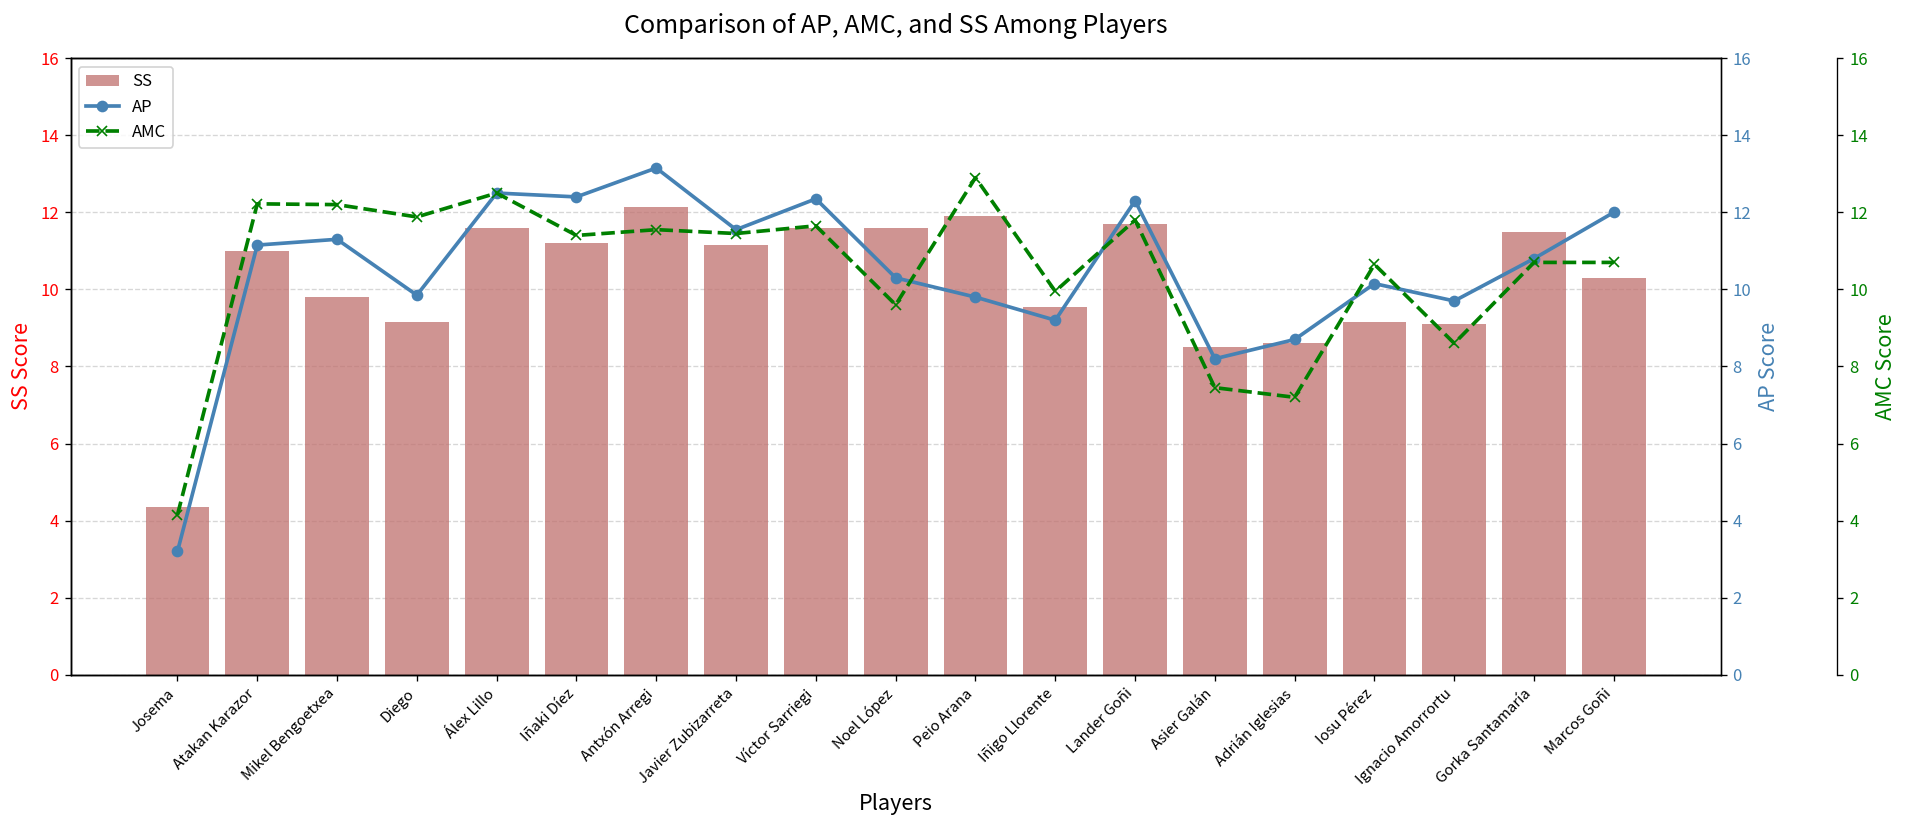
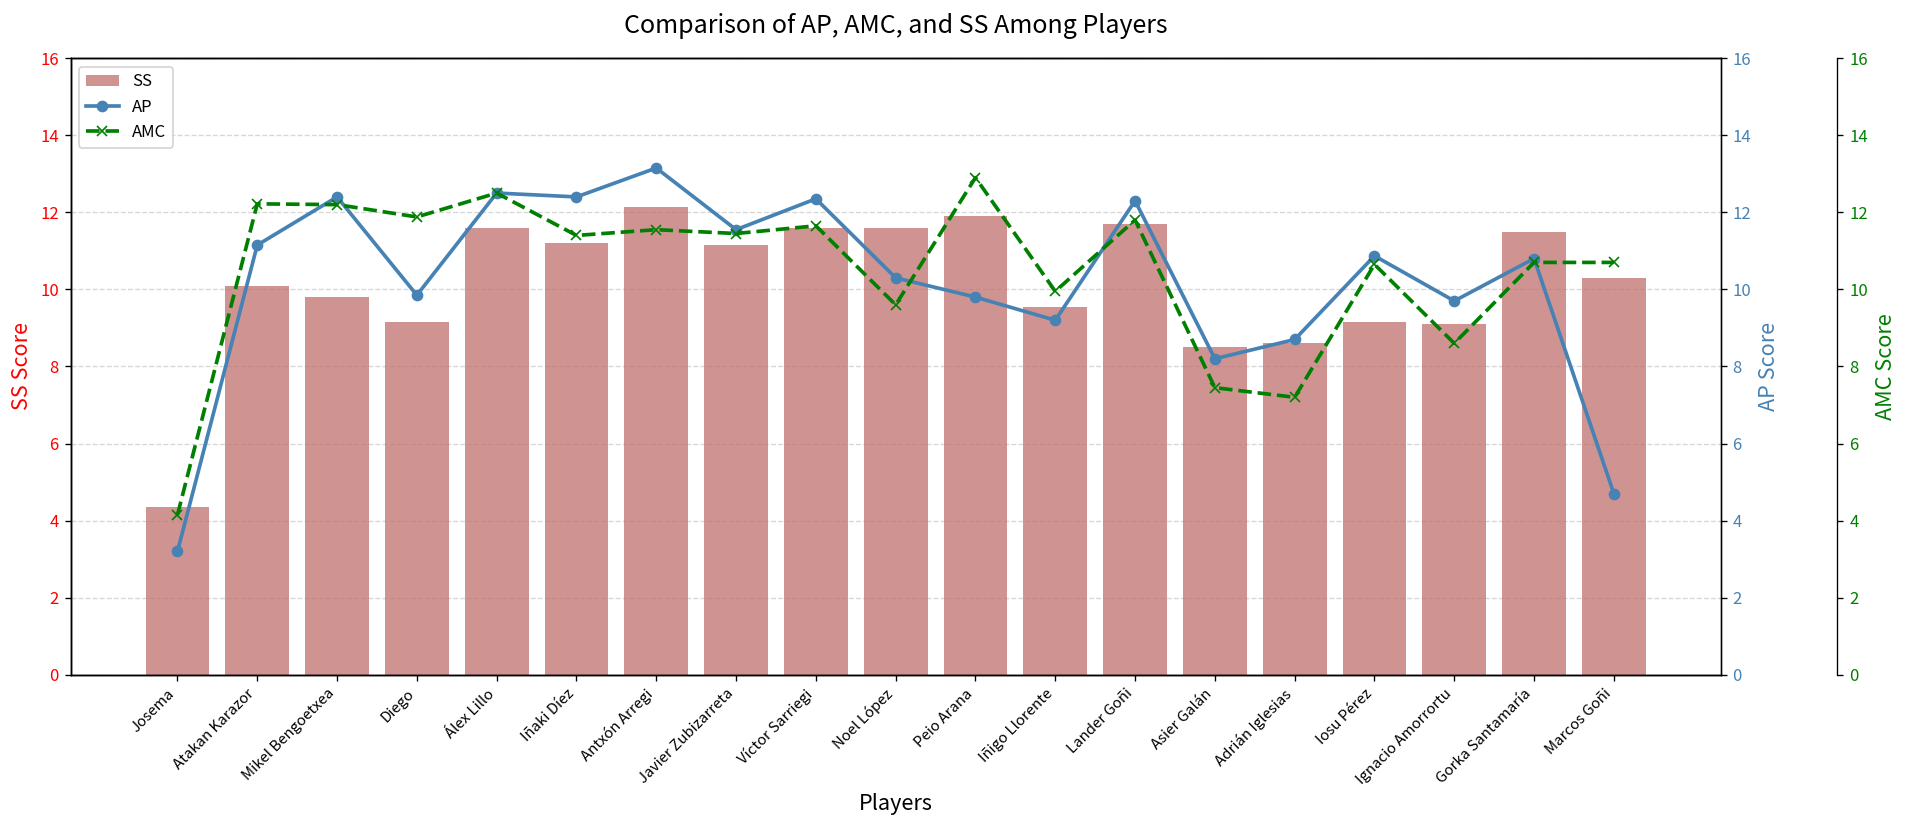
SS, Atakan Karazor: 11.0 -> 10.1
AP, Mikel Bengoetxea: 11.3 -> 12.4
AP, Iosu Pérez: 10.2 -> 10.9
AP, Marcos Goñi: 12.0 -> 4.7
